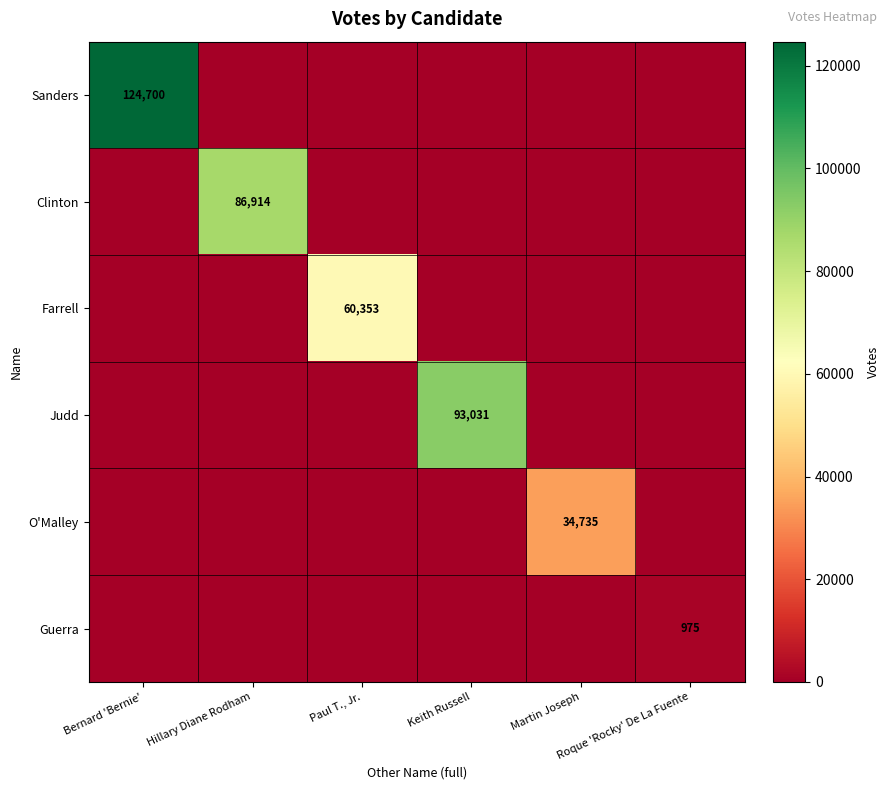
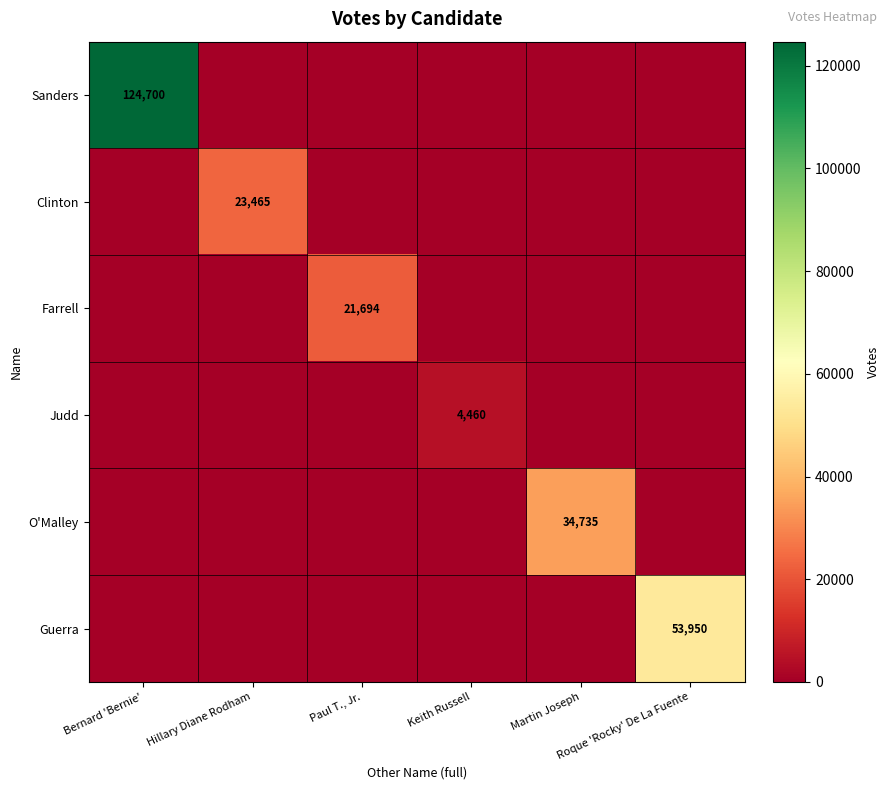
Clinton, Hillary Diane Rodham: 86,914 -> 23,465
Farrell, Paul T., Jr.: 60,353 -> 21,694
Judd, Keith Russell: 93,031 -> 4,460
Guerra, Roque 'Rocky' De La Fuente: 975 -> 53,950
